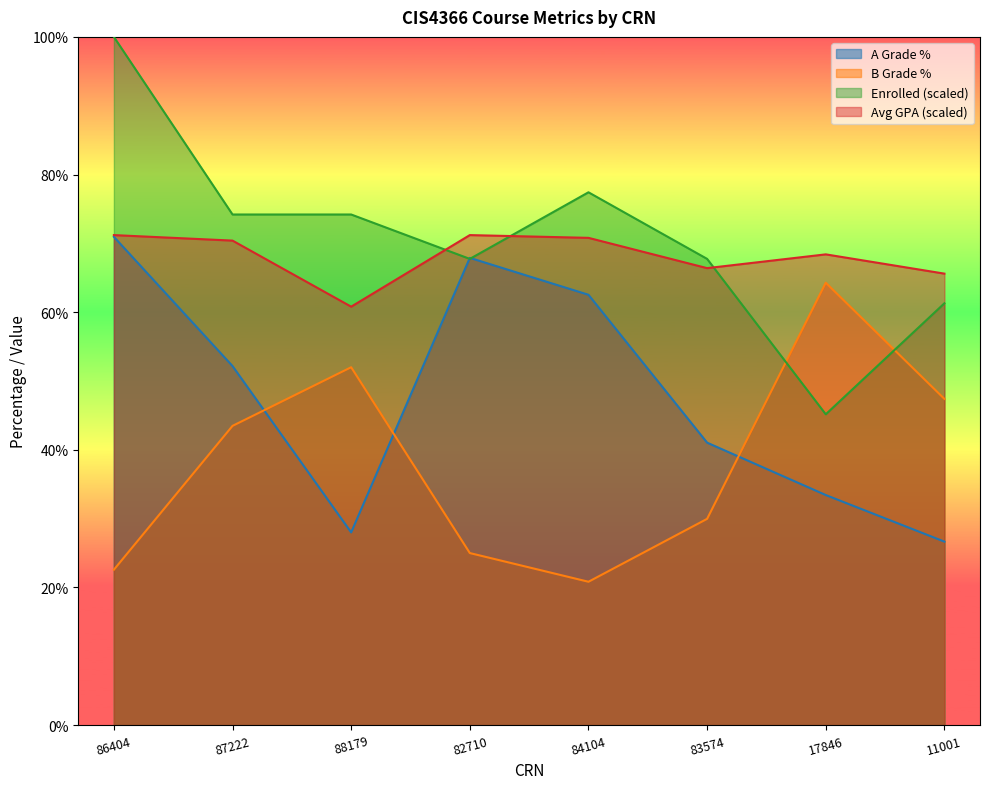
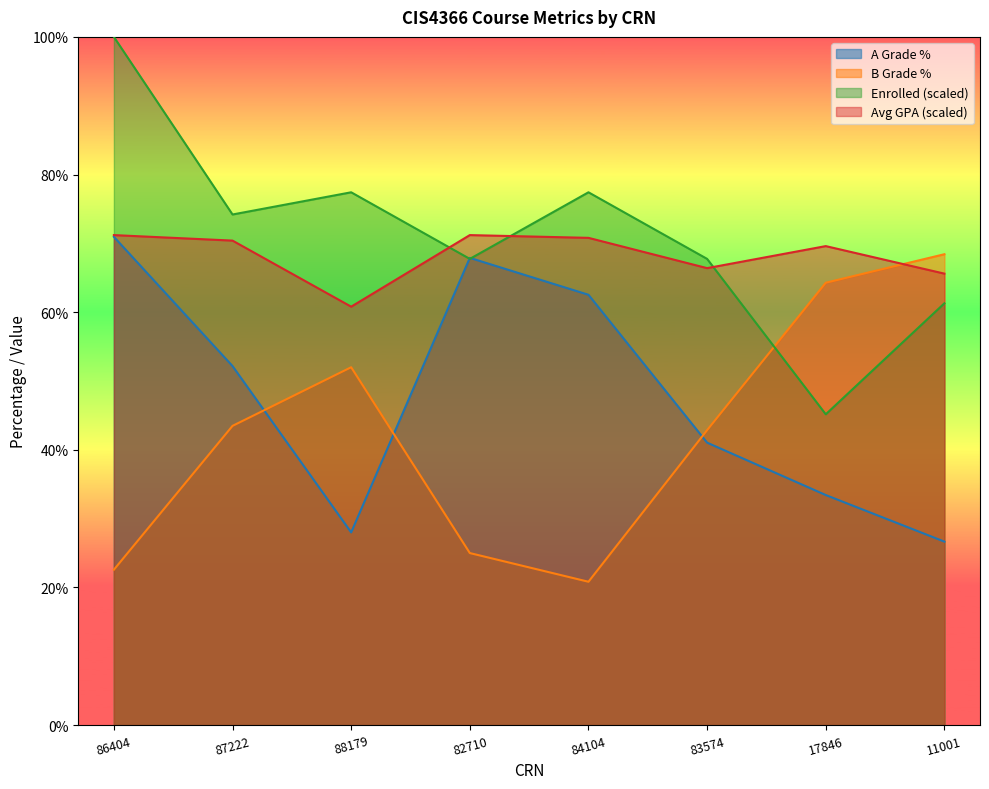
Enrolled (scaled), 88179: 74% -> 77%
B Grade %, 83574: 30% -> 43%
Avg GPA (scaled), 17846: 68% -> 70%
B Grade %, 11001: 47% -> 68%
